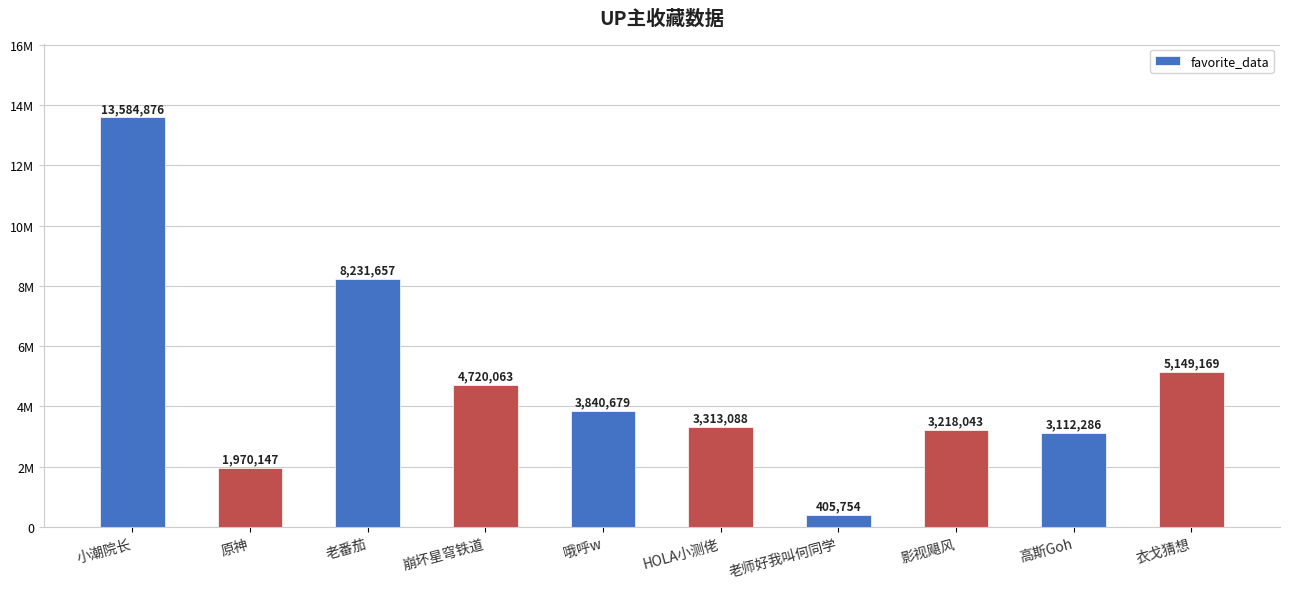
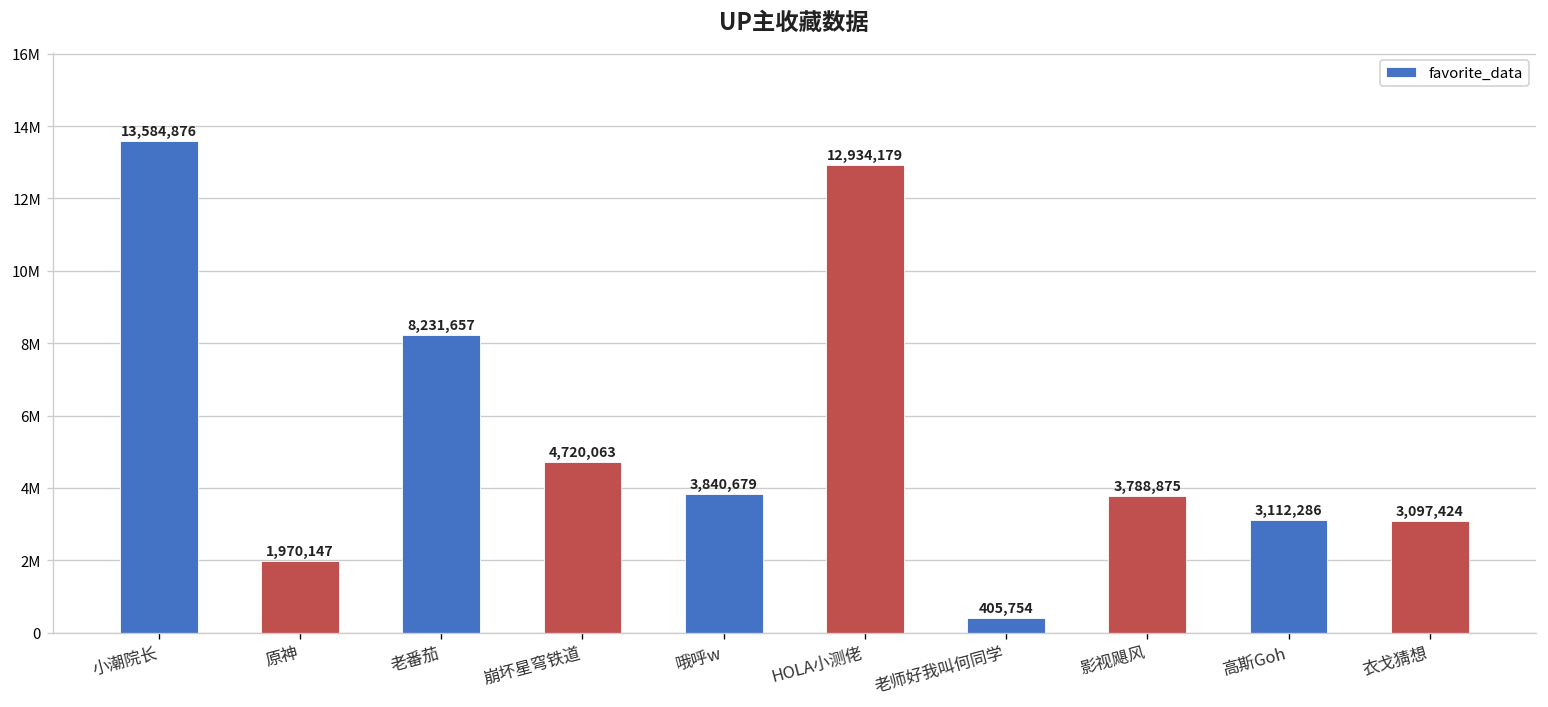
HOLA小测佬: 3,313,088 -> 12,934,179
影视飓风: 3,218,043 -> 3,788,875
衣戈猜想: 5,149,169 -> 3,097,424
